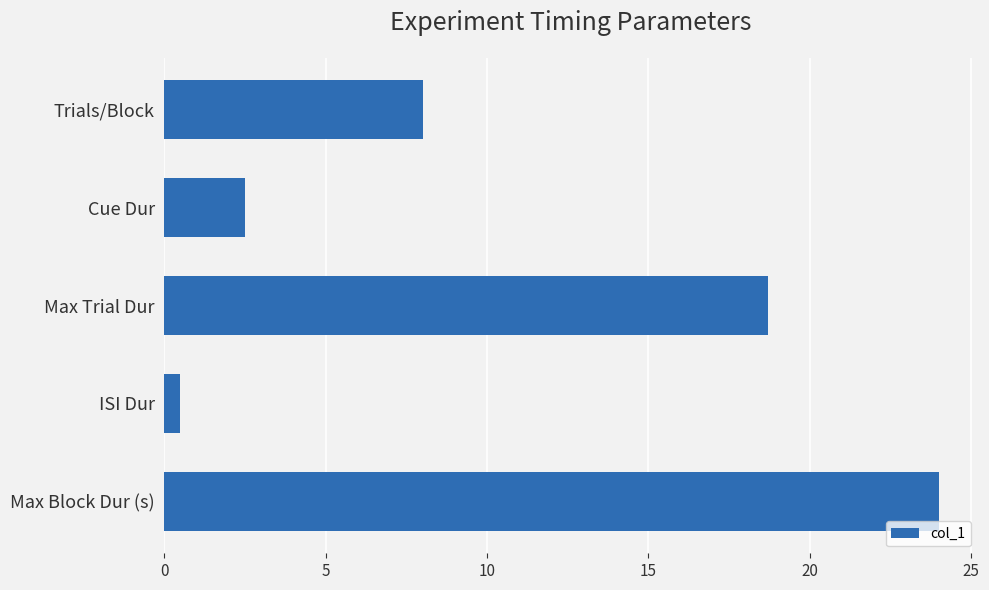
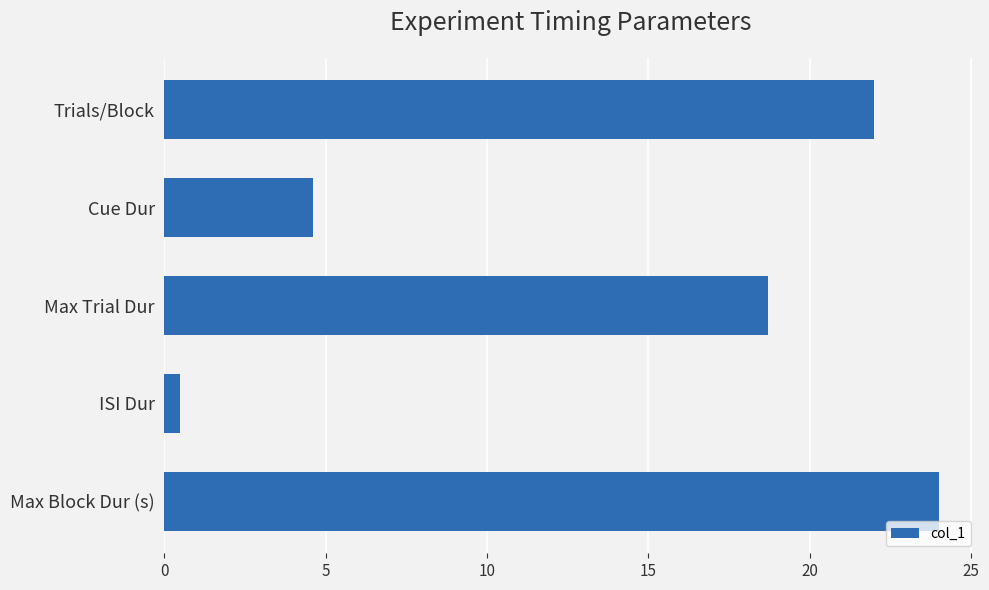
Trials/Block: 8 -> 22
Cue Dur: 2.5 -> 4.6
